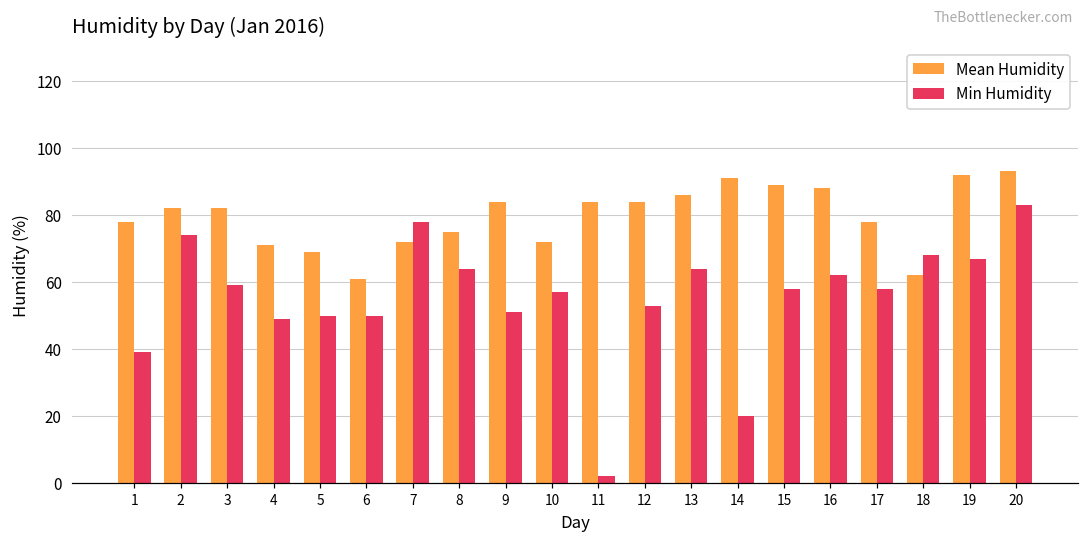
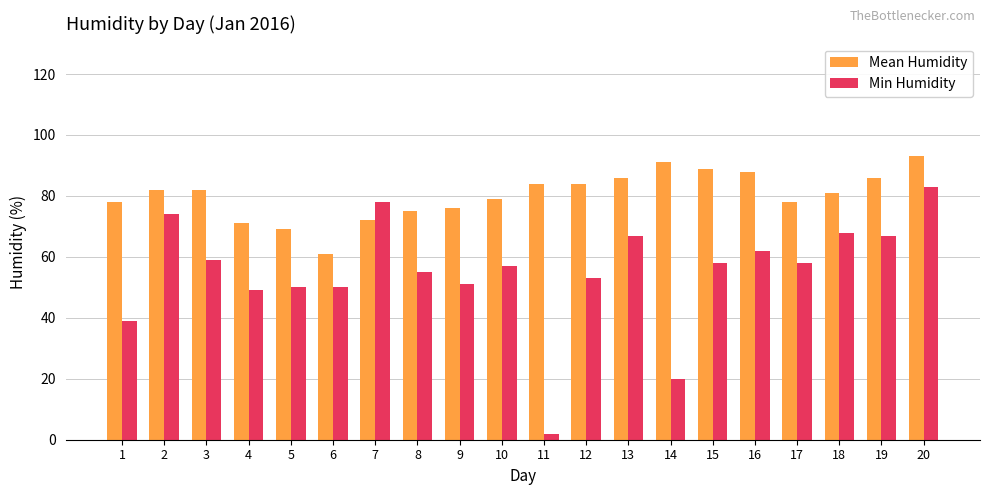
Min Humidity, 8: 64 -> 55
Mean Humidity, 9: 84 -> 76
Mean Humidity, 10: 72 -> 79
Min Humidity, 13: 64 -> 67
Mean Humidity, 18: 62 -> 81
Mean Humidity, 19: 92 -> 86
